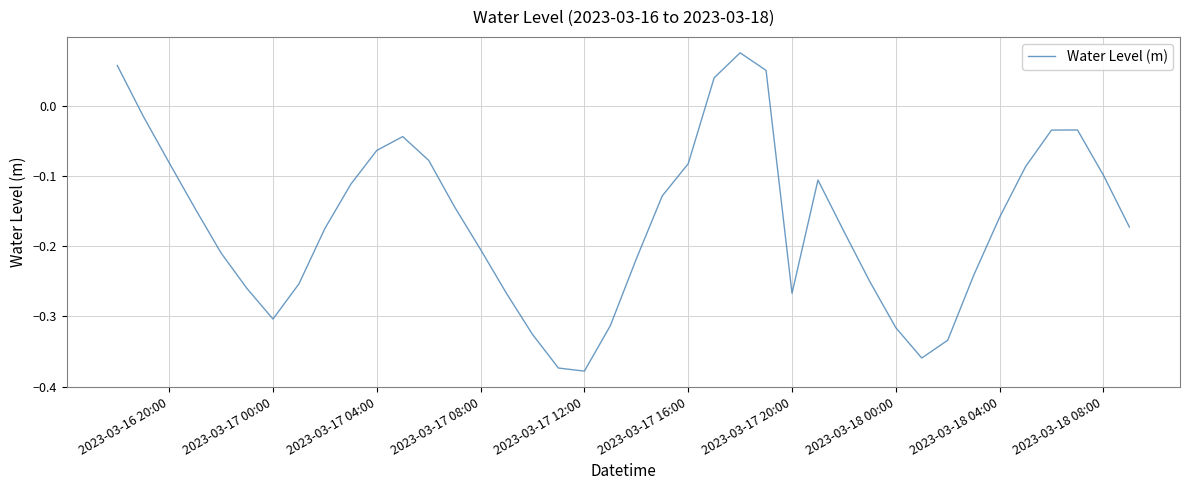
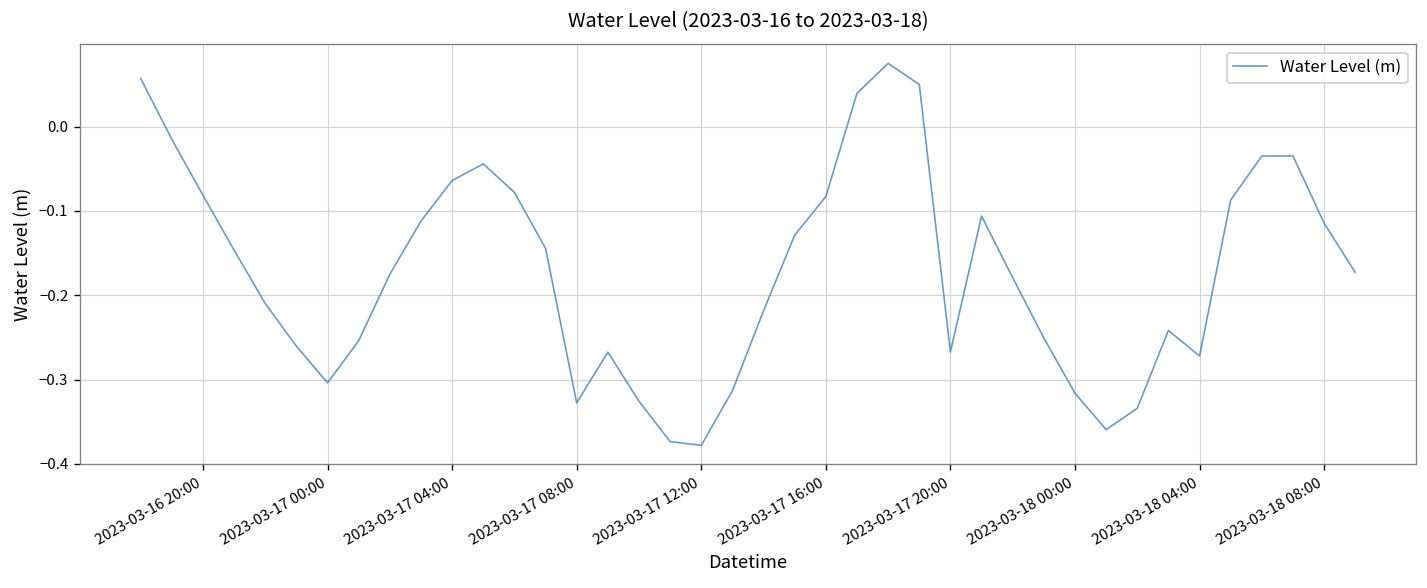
2023-03-17 08:00: -0.20 -> -0.33
2023-03-18 04:00: -0.16 -> -0.27
2023-03-18 08:00: -0.10 -> -0.11
